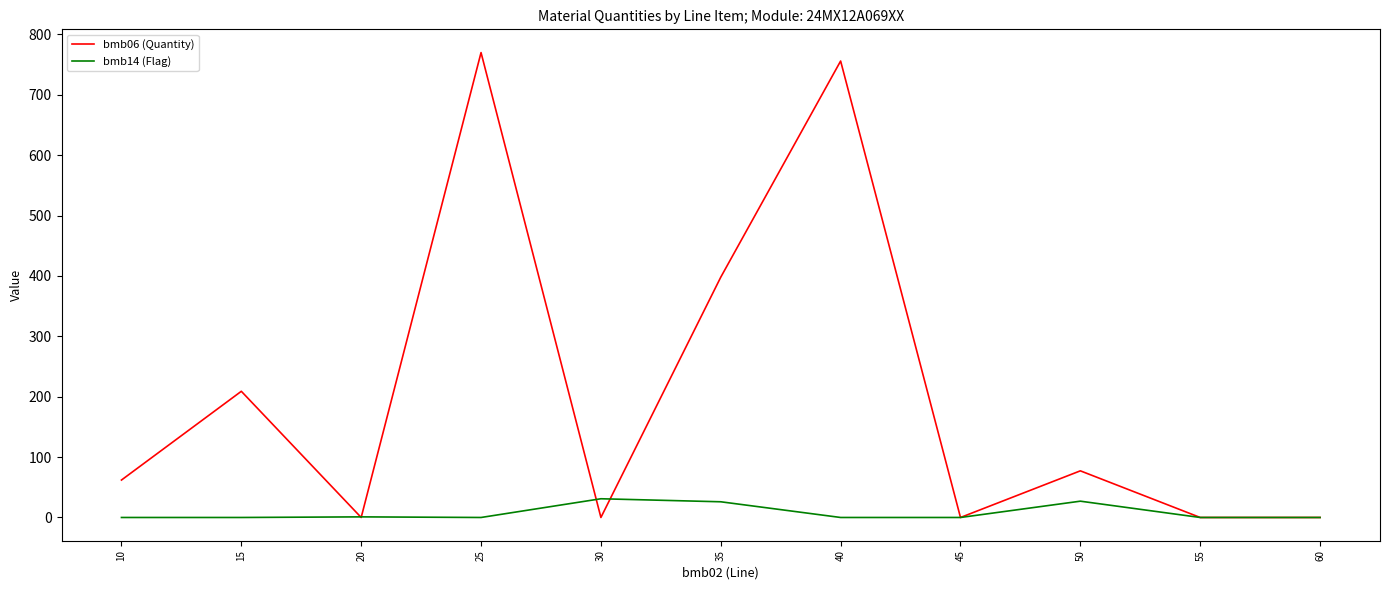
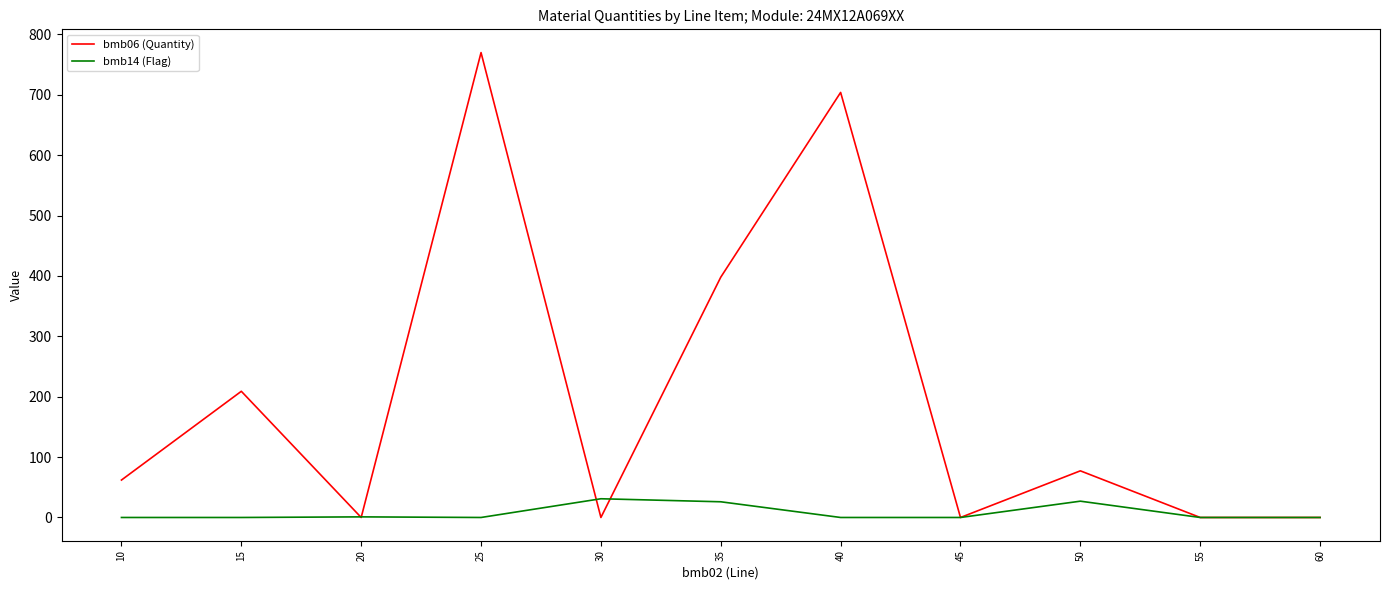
bmb06 (Quantity), 40: 760 -> 700
